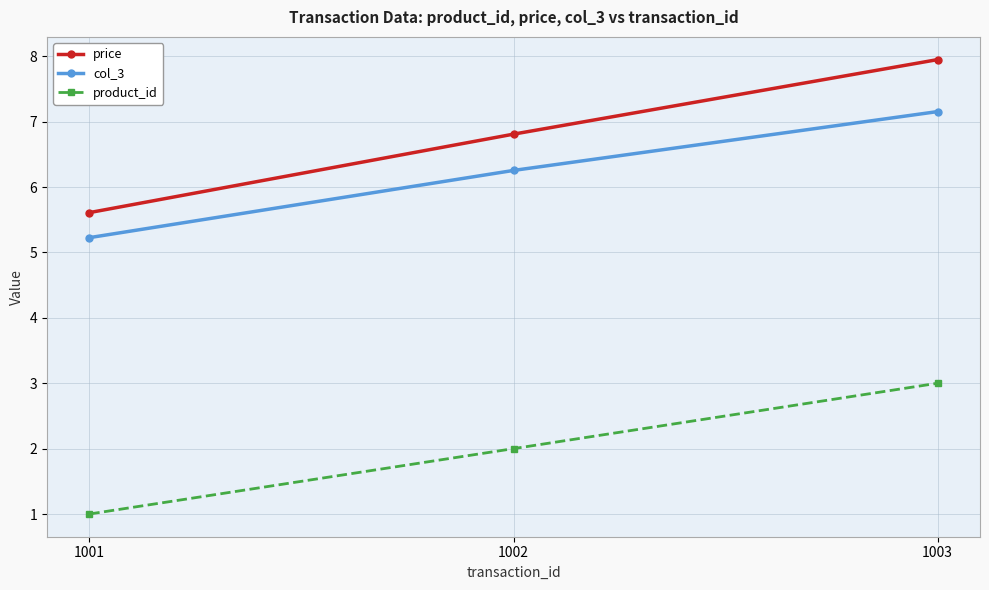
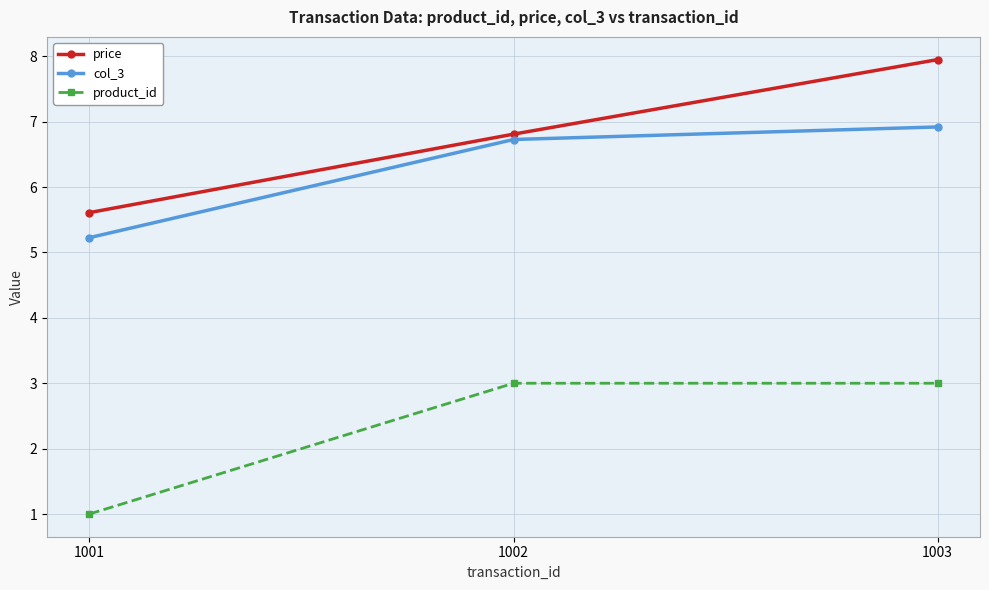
col_3, 1002: 6.3 -> 6.7
product_id, 1002: 2 -> 3
col_3, 1003: 7.2 -> 6.9
